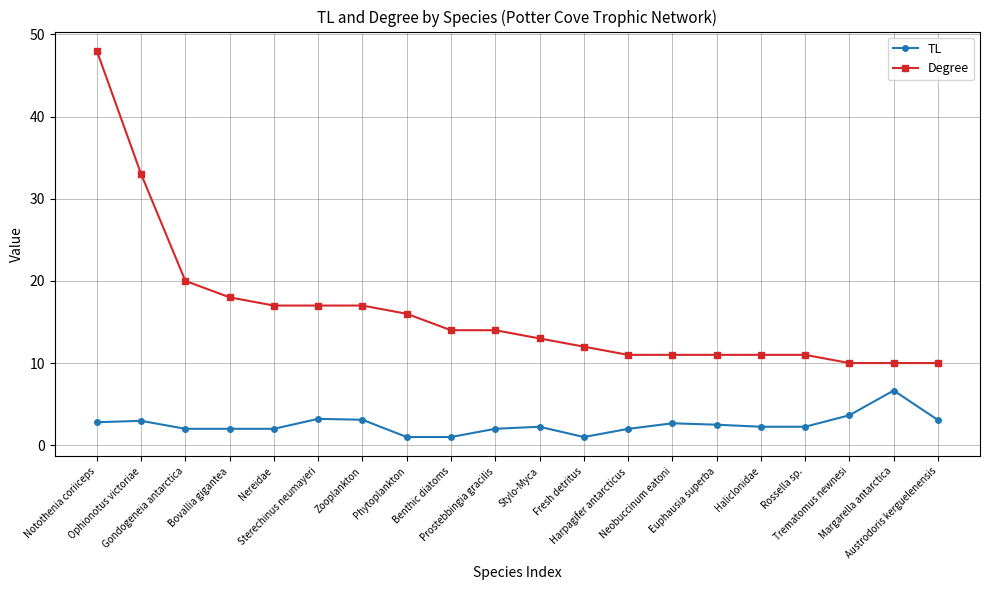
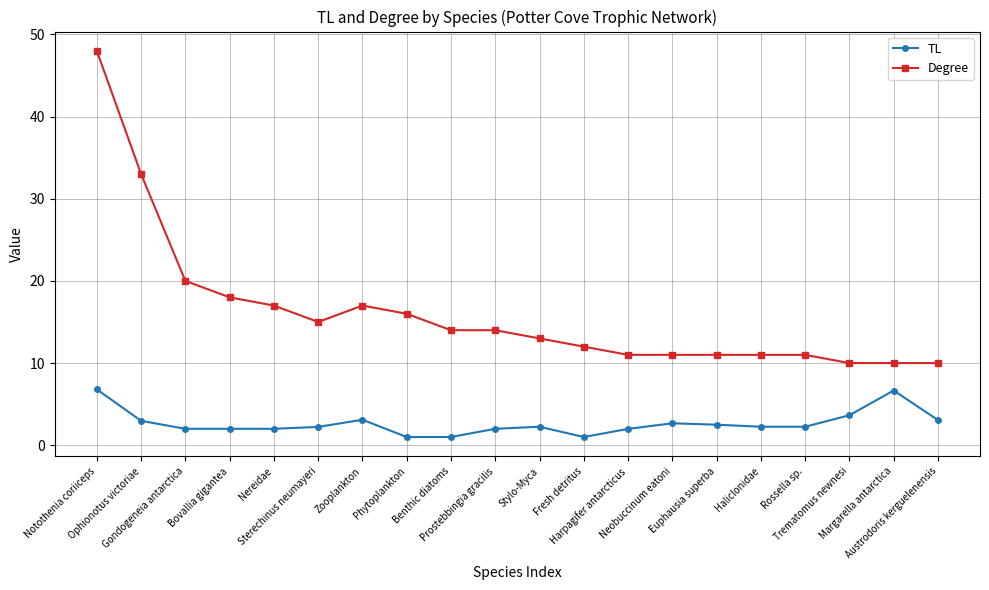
TL, Notothenia coriiceps: 3 -> 7
TL, Sterechinus neumayeri: 3 -> 2
Degree, Sterechinus neumayeri: 17 -> 15
